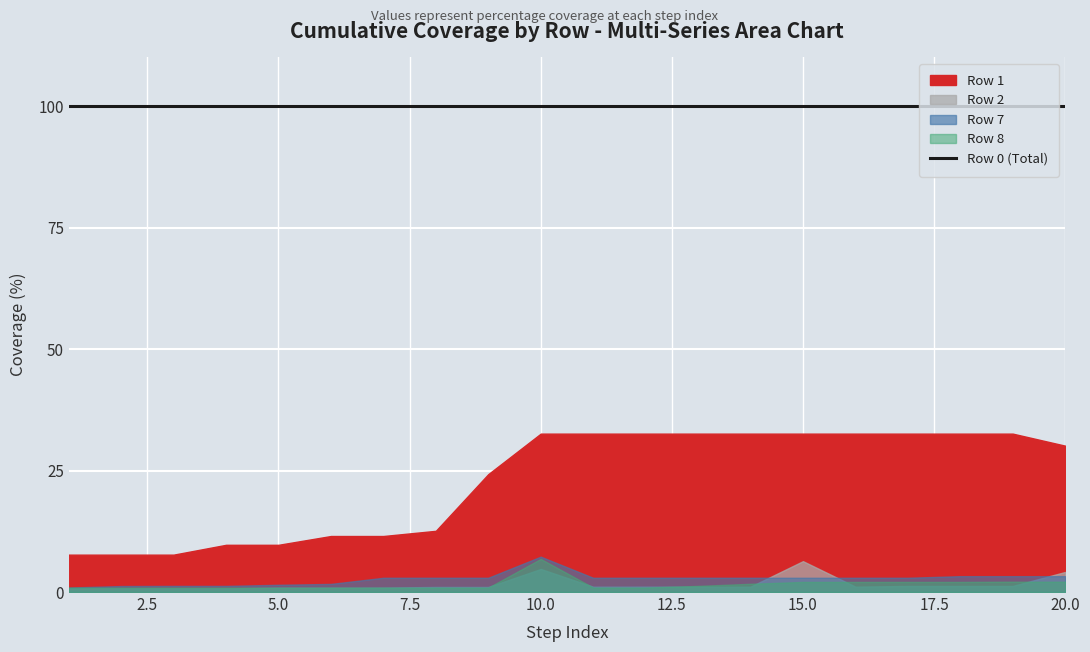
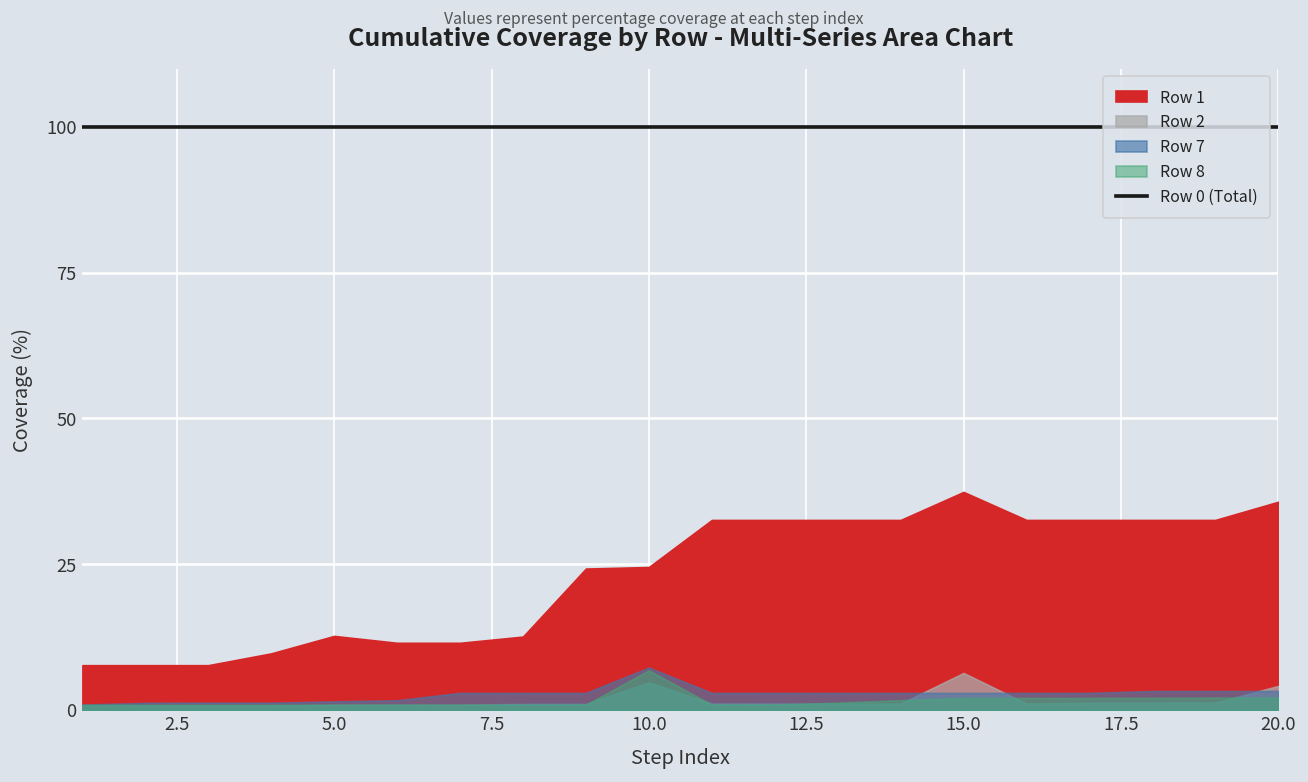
Row 1, 5.0: 10 -> 13
Row 1, 10.0: 33 -> 25
Row 1, 15.0: 33 -> 37
Row 1, 20.0: 30 -> 36
